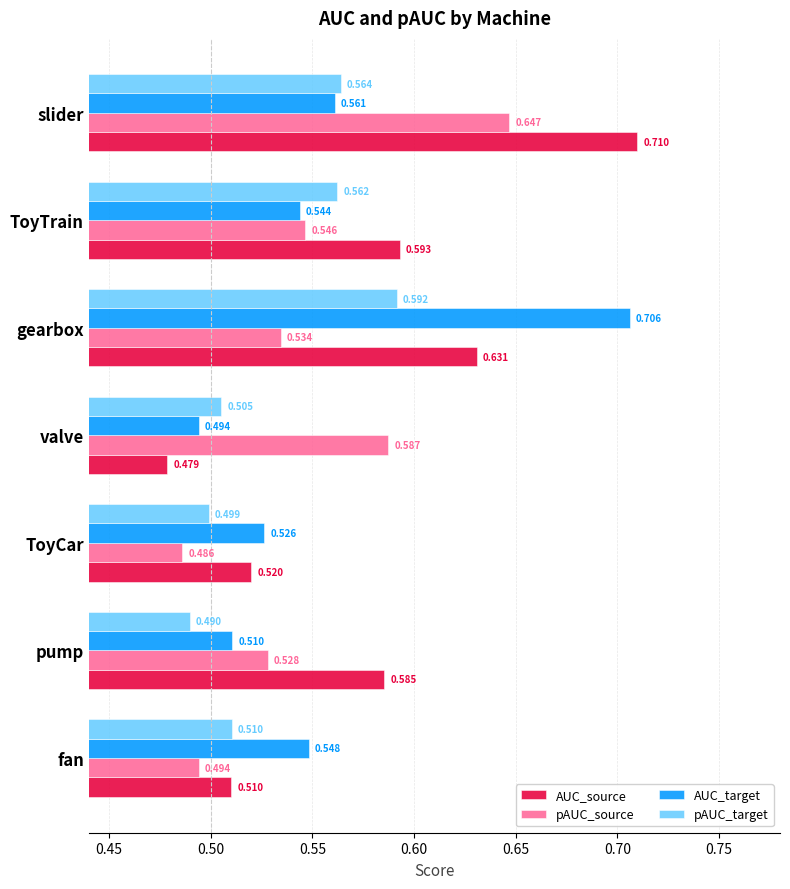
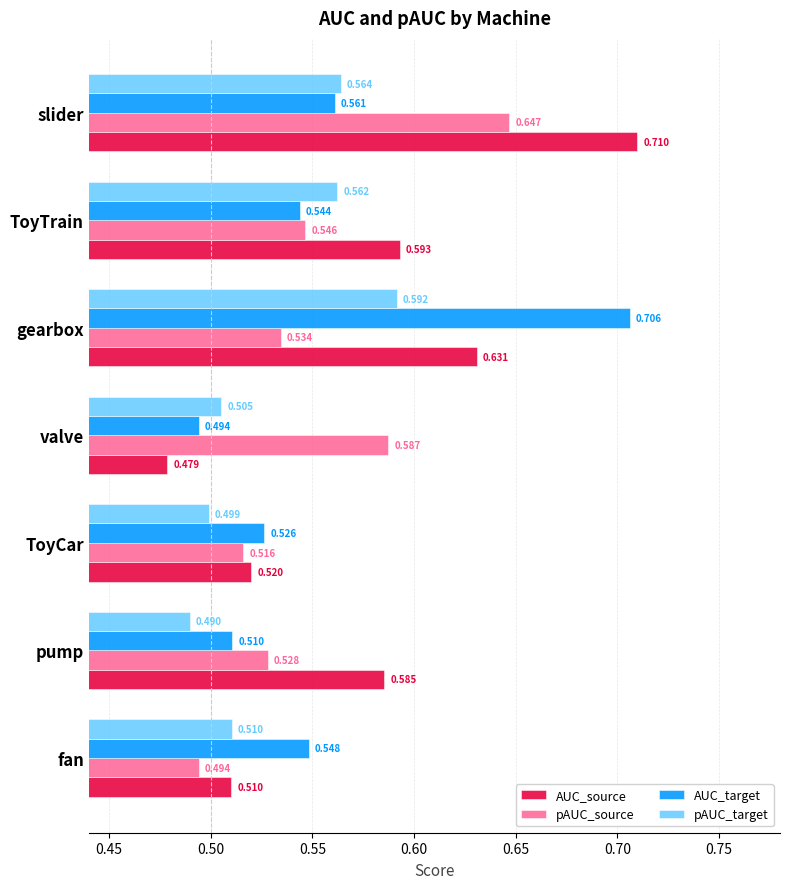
pAUC_source, ToyCar: 0.486 -> 0.516
